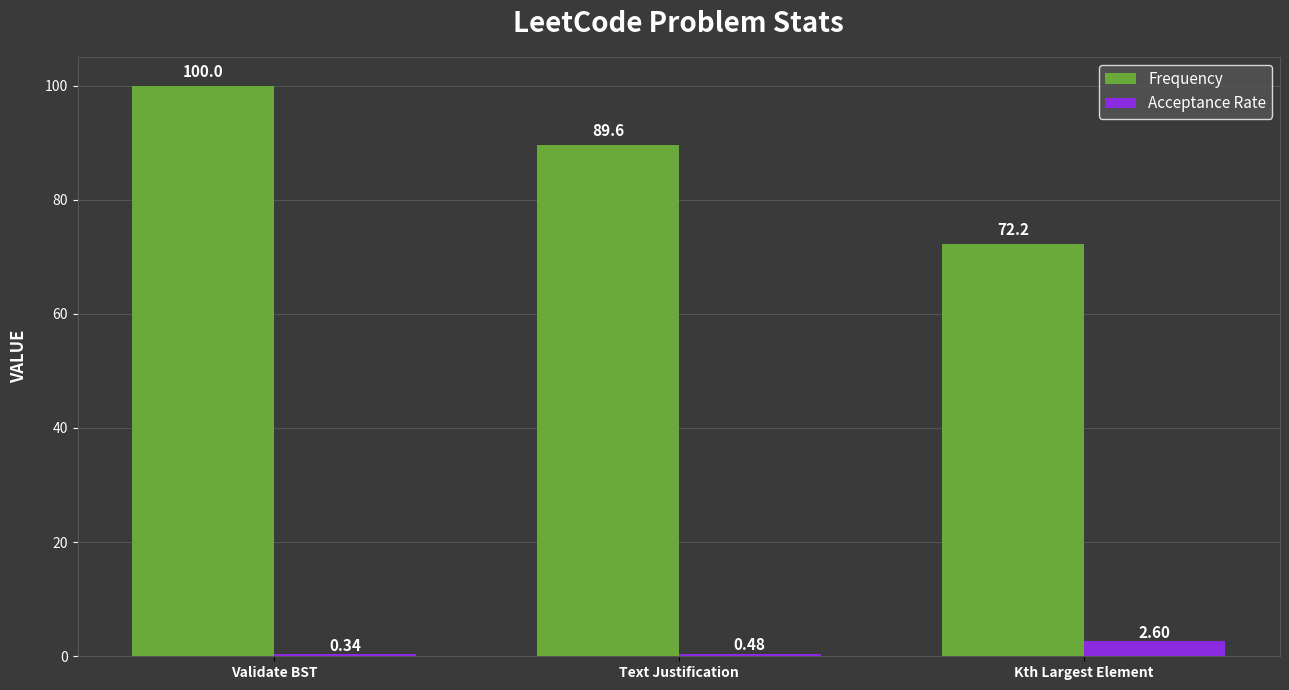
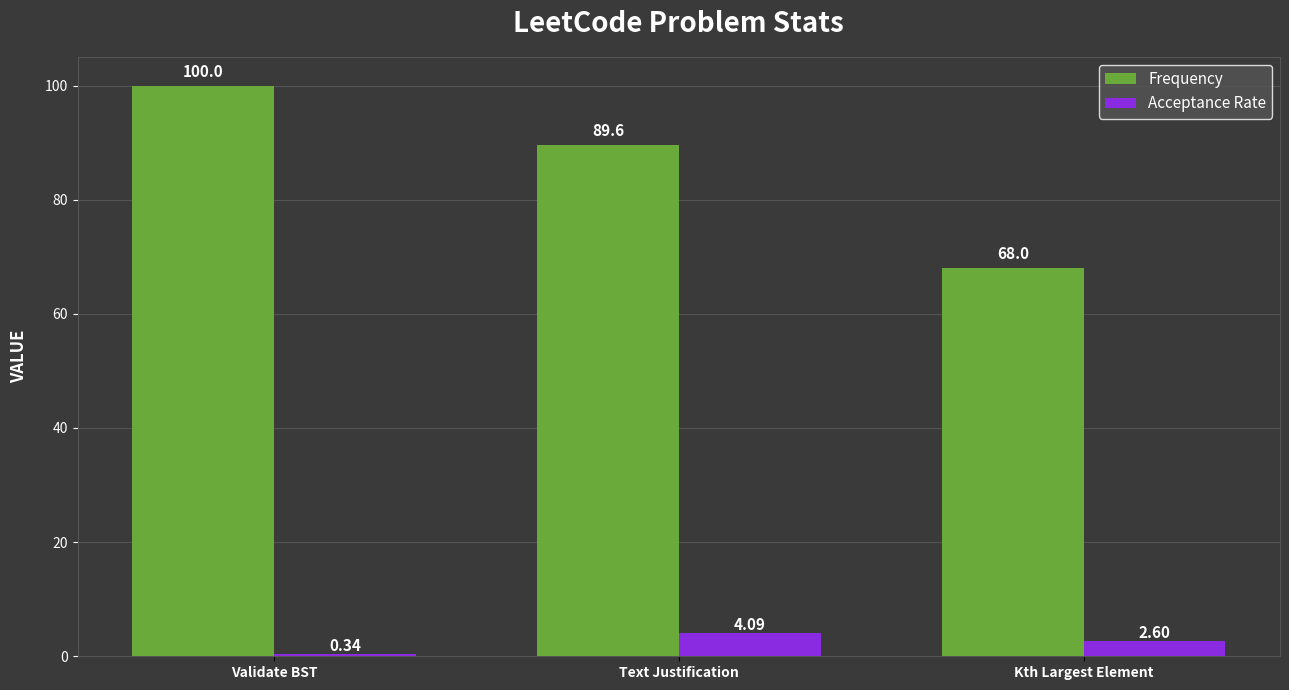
Acceptance Rate, Text Justification: 0.48 -> 4.09
Frequency, Kth Largest Element: 72.2 -> 68.0
